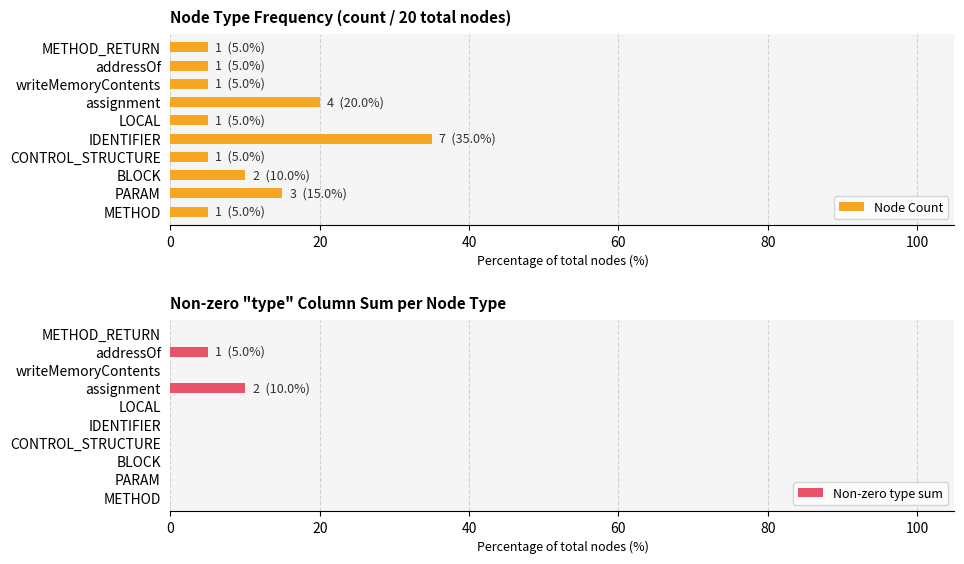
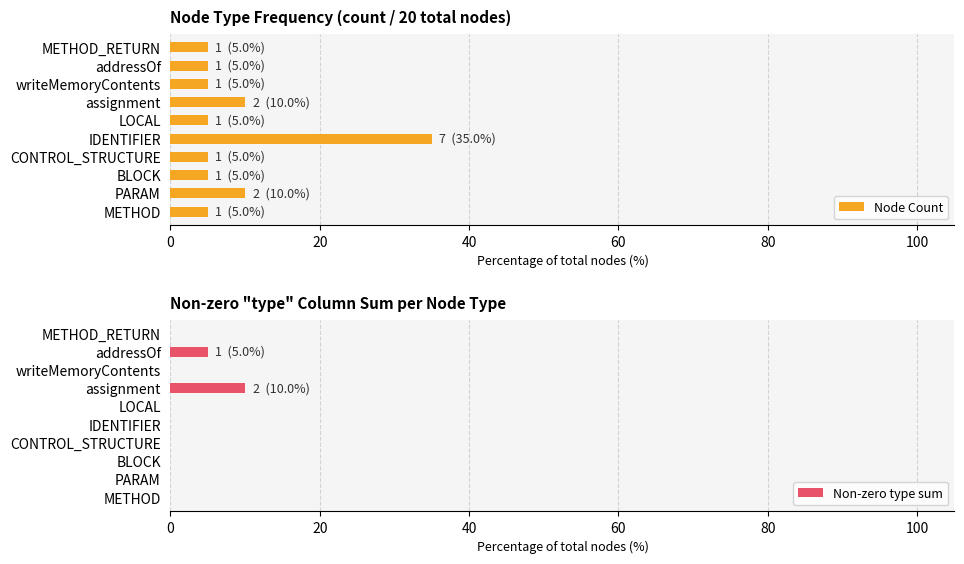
Node Type Frequency (count / 20 total nodes), assignment: 4 (20.0%) -> 2 (10.0%)
Node Type Frequency (count / 20 total nodes), BLOCK: 2 (10.0%) -> 1 (5.0%)
Node Type Frequency (count / 20 total nodes), PARAM: 3 (15.0%) -> 2 (10.0%)
